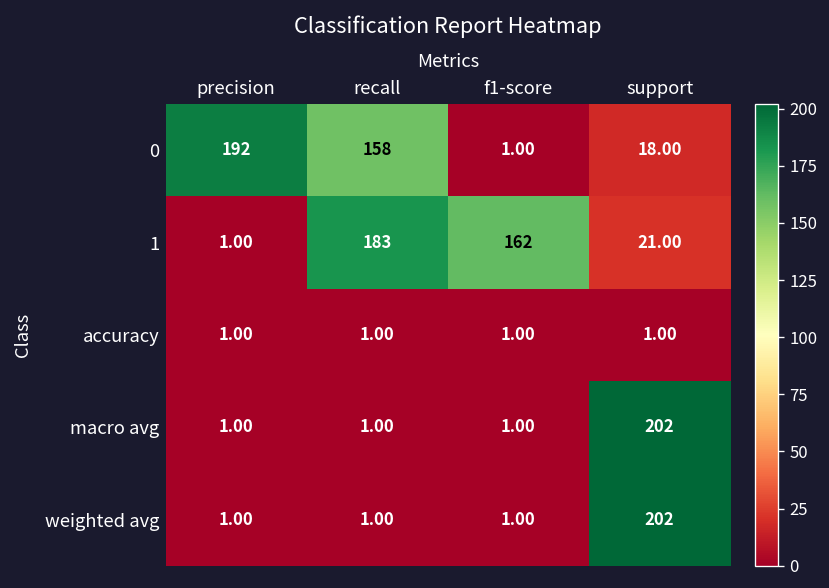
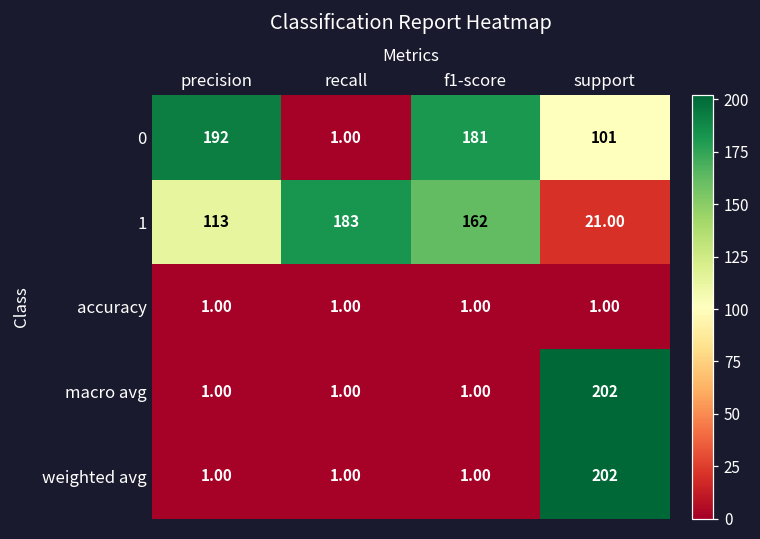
0, recall: 158 -> 1.00
0, f1-score: 1.00 -> 181
0, support: 18.00 -> 101
1, precision: 1.00 -> 113
